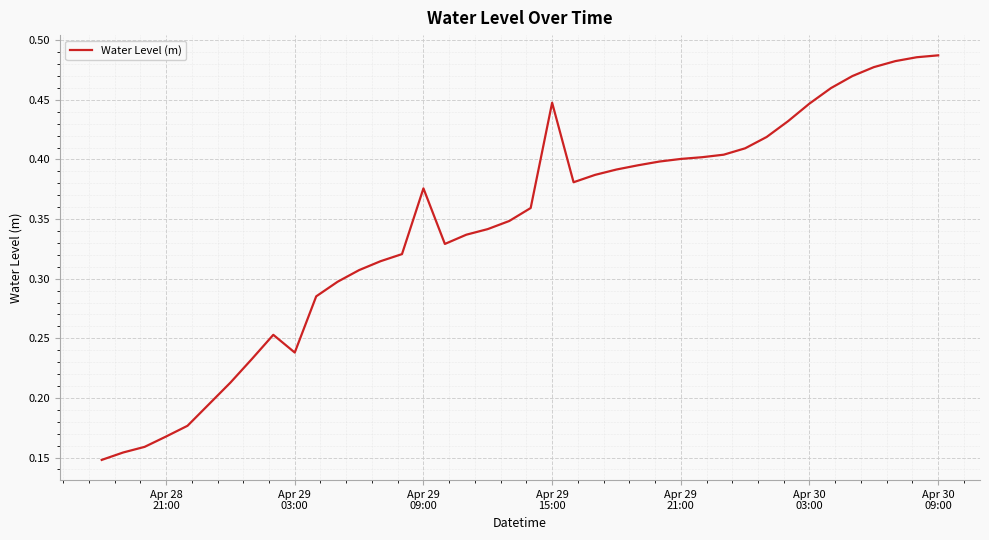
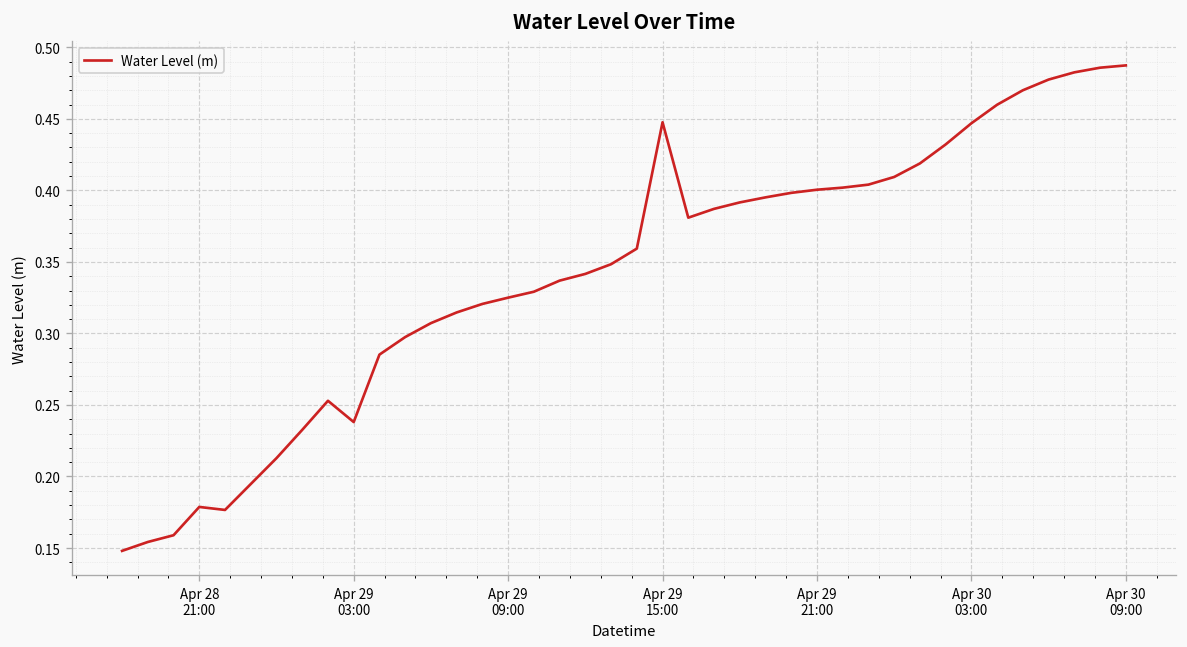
Apr 28 21:00: 0.168 -> 0.179
Apr 29 09:00: 0.376 -> 0.325
